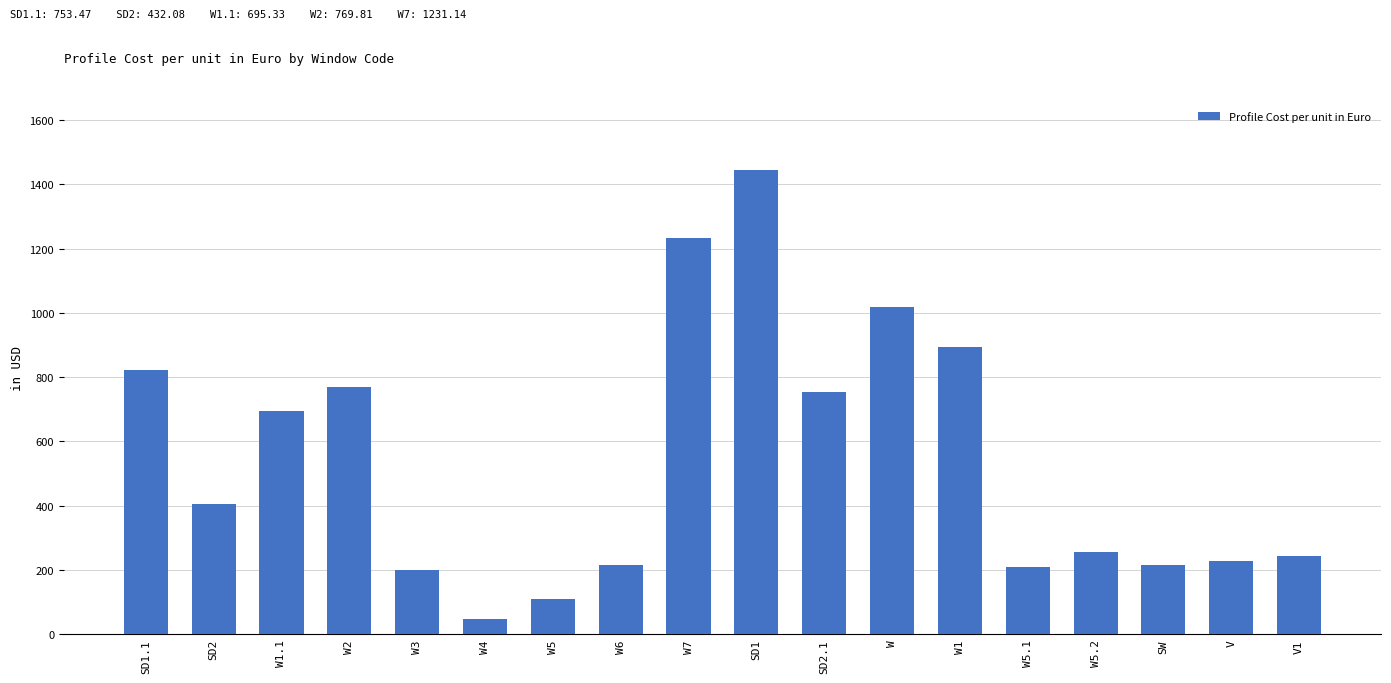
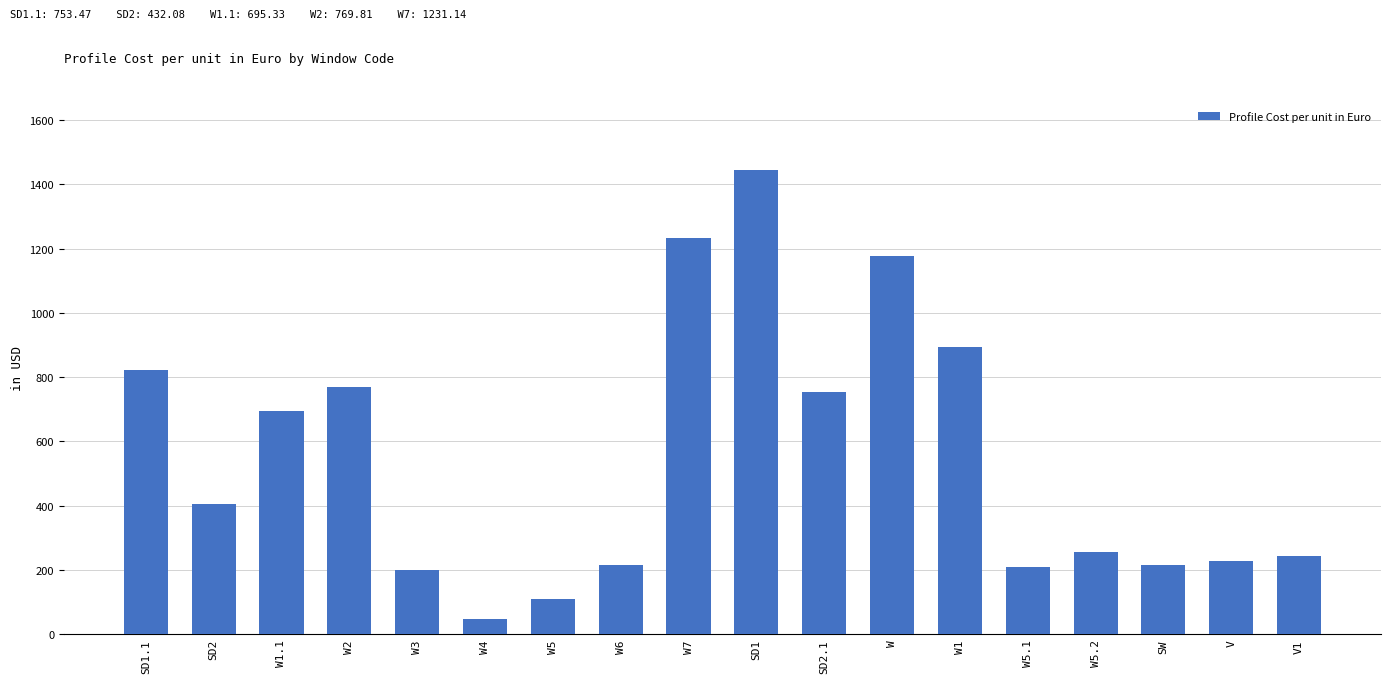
W: 1020 -> 1180
